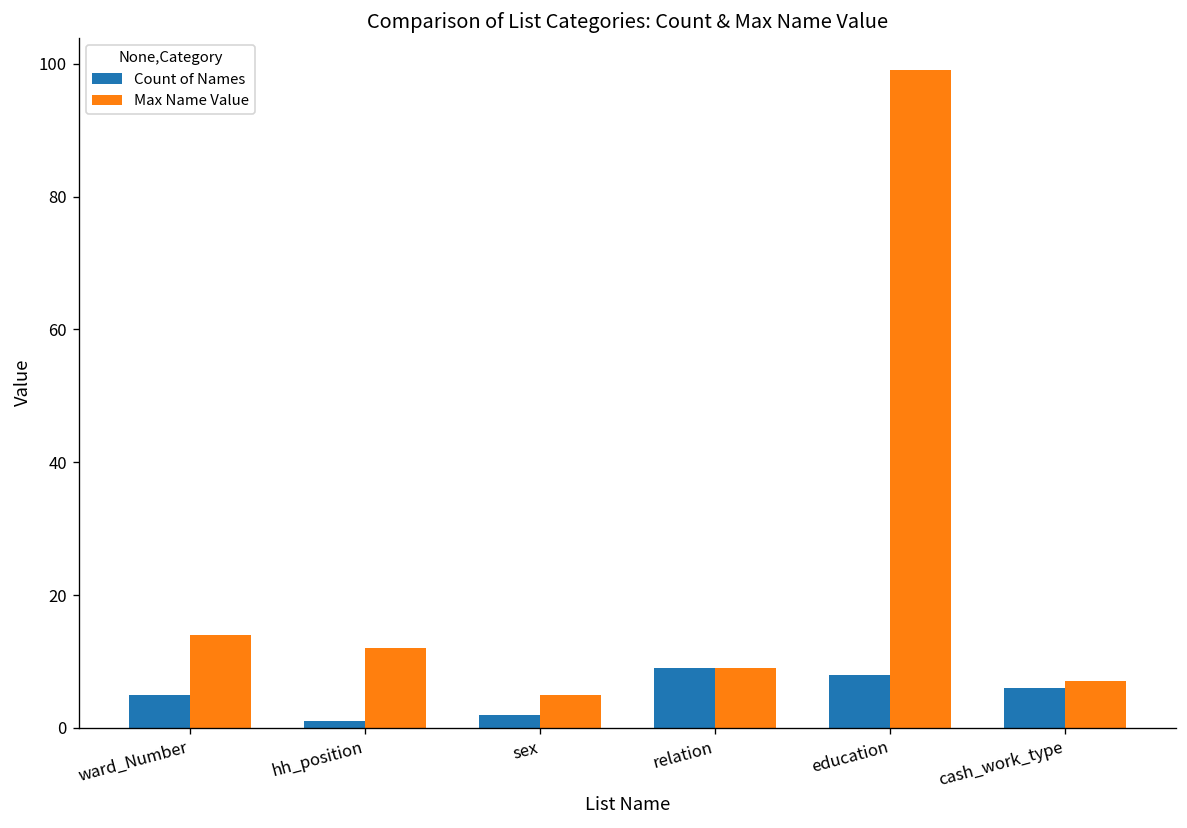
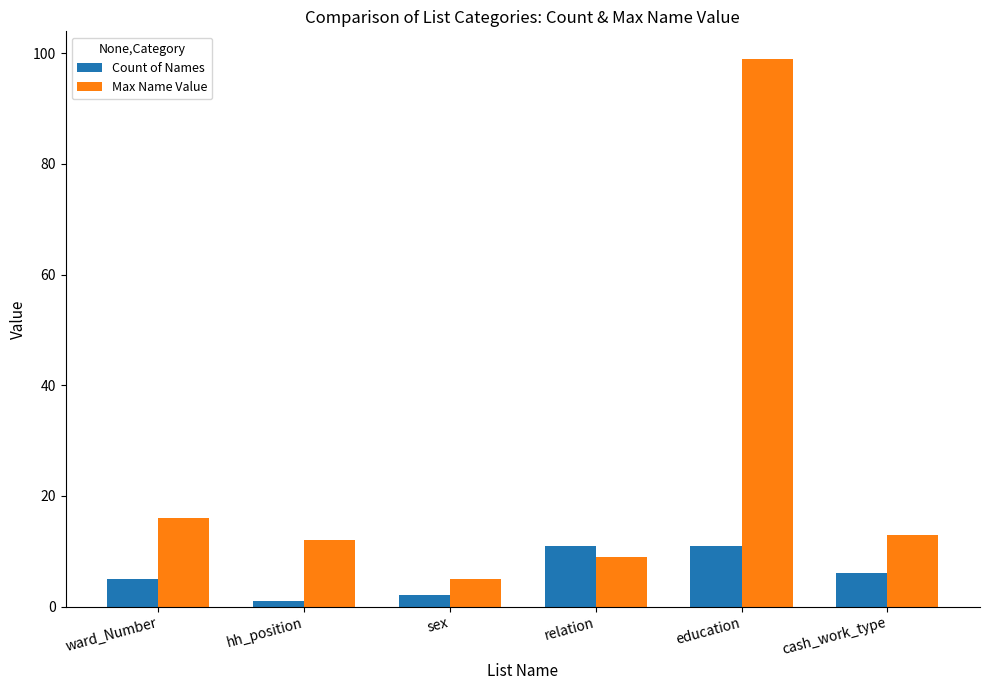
Max Name Value, ward_Number: 14 -> 16
Count of Names, relation: 9 -> 11
Count of Names, education: 8 -> 11
Max Name Value, cash_work_type: 7 -> 13
